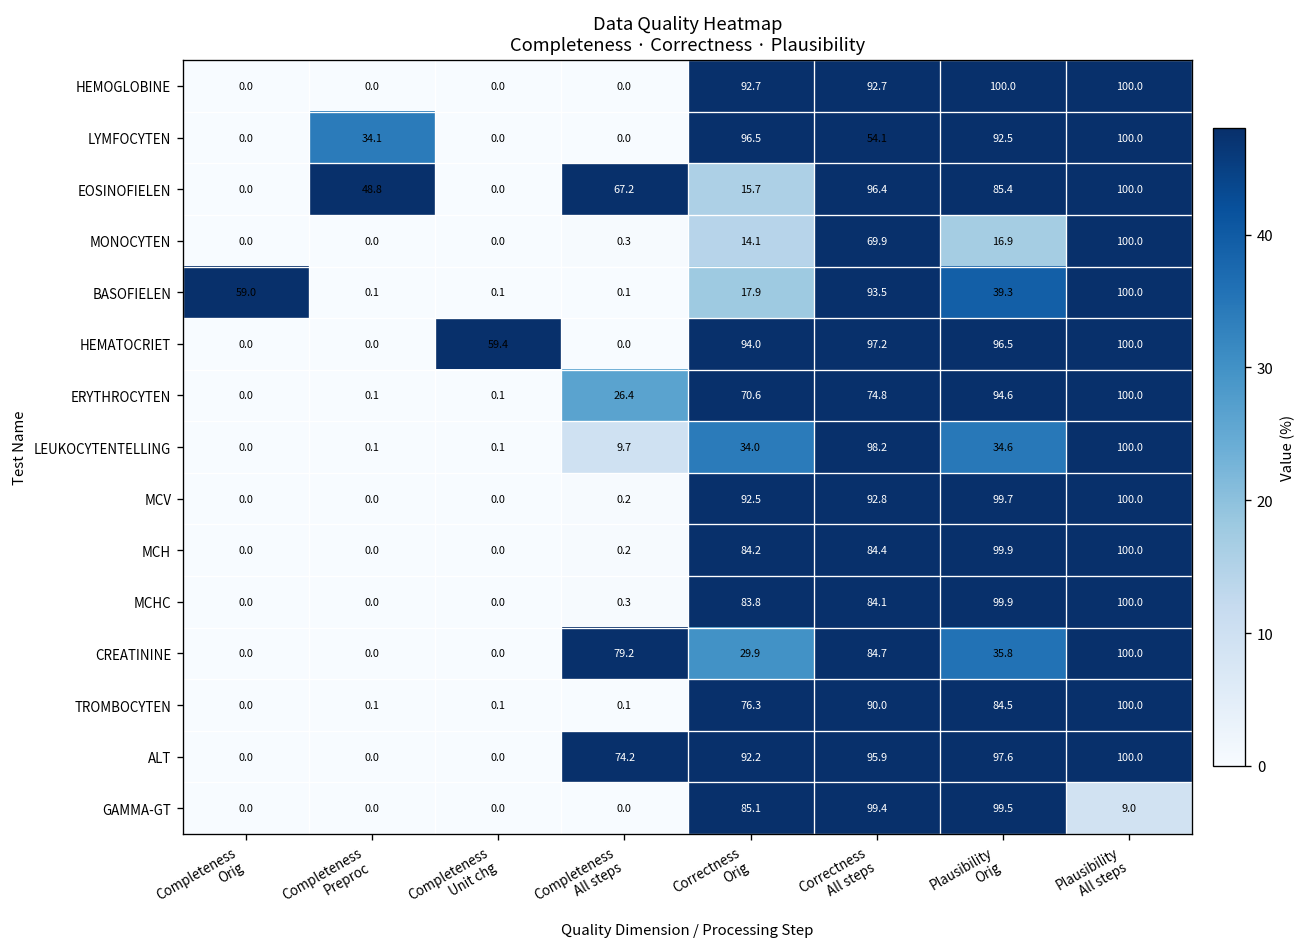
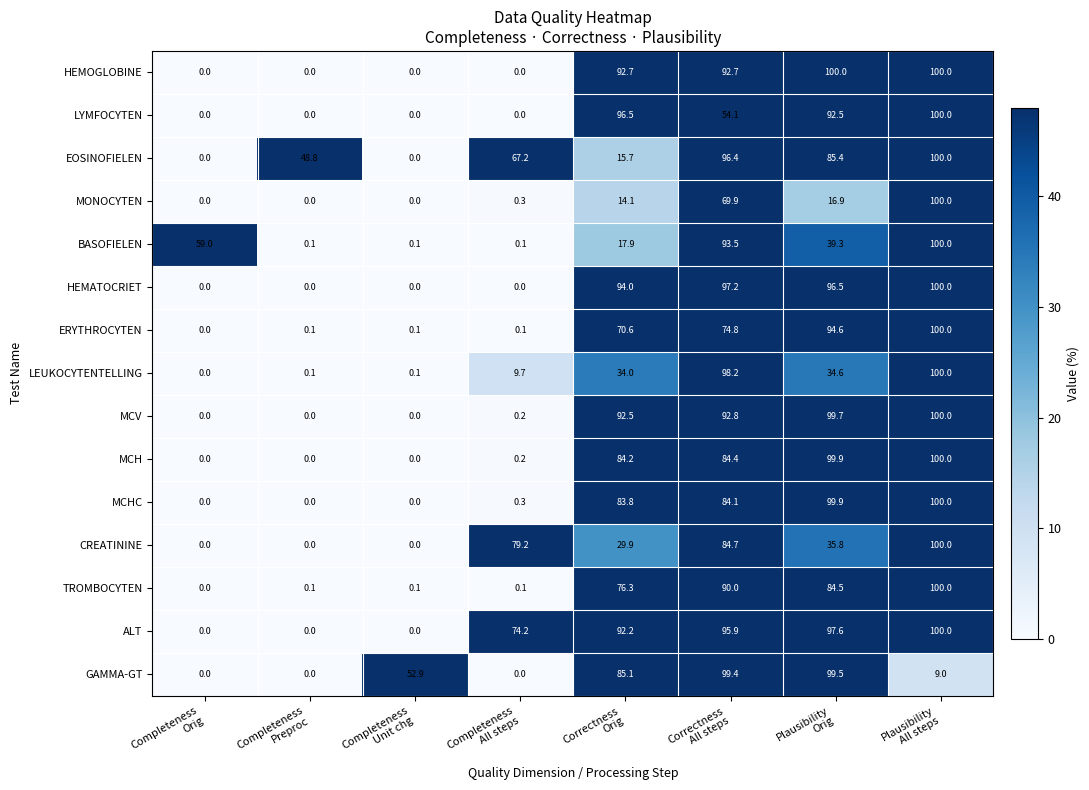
LYMFOCYTEN, Completeness Preproc: 34.1 -> 0.0
HEMATOCRIET, Completeness Unit chg: 59.4 -> 0.0
ERYTHROCYTEN, Completeness All steps: 26.4 -> 0.1
GAMMA-GT, Completeness Unit chg: 0.0 -> 52.9
